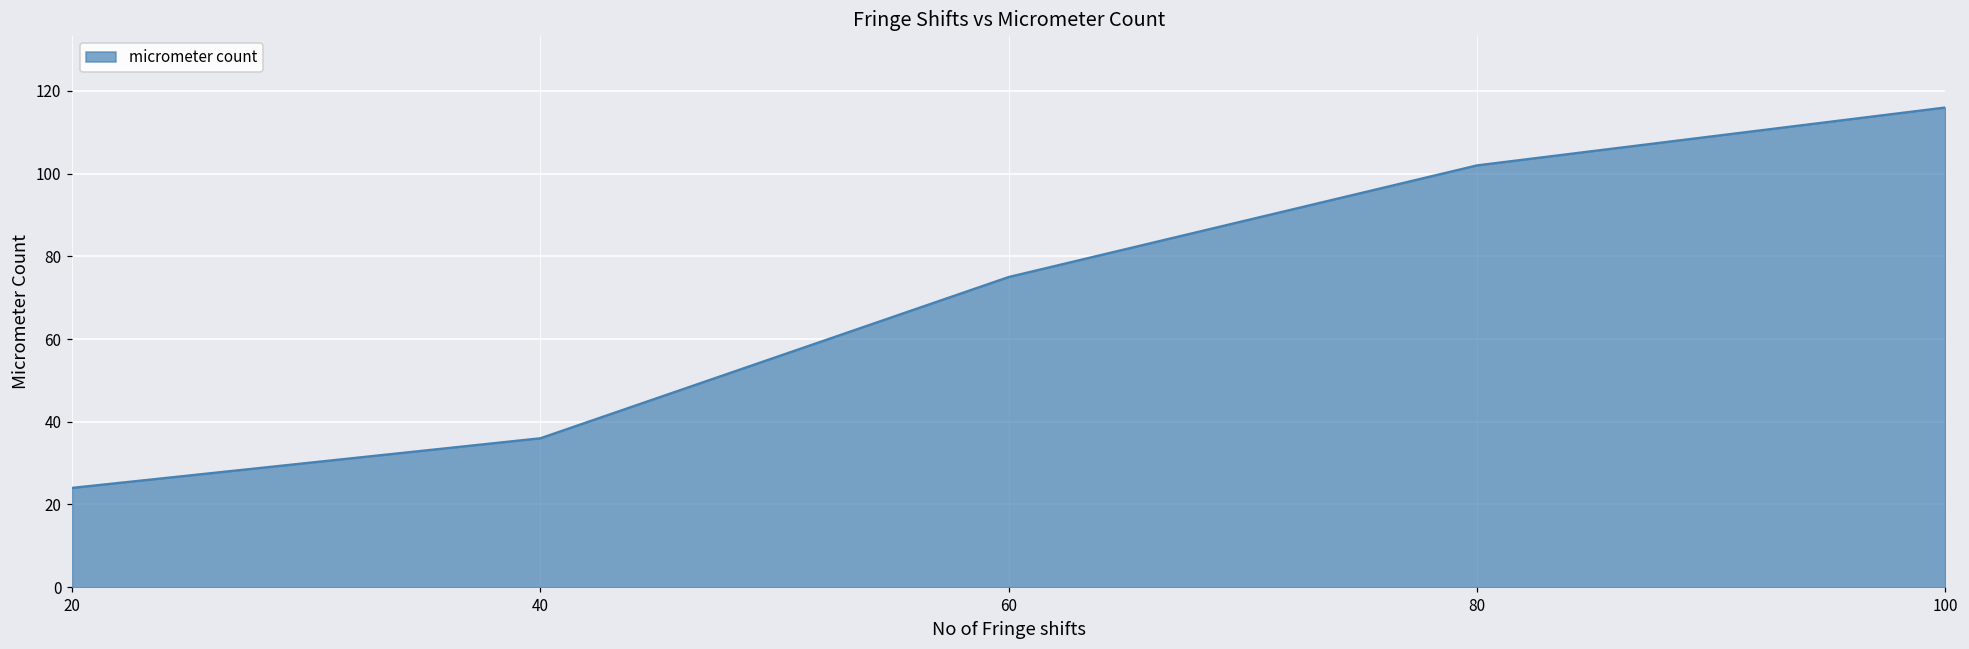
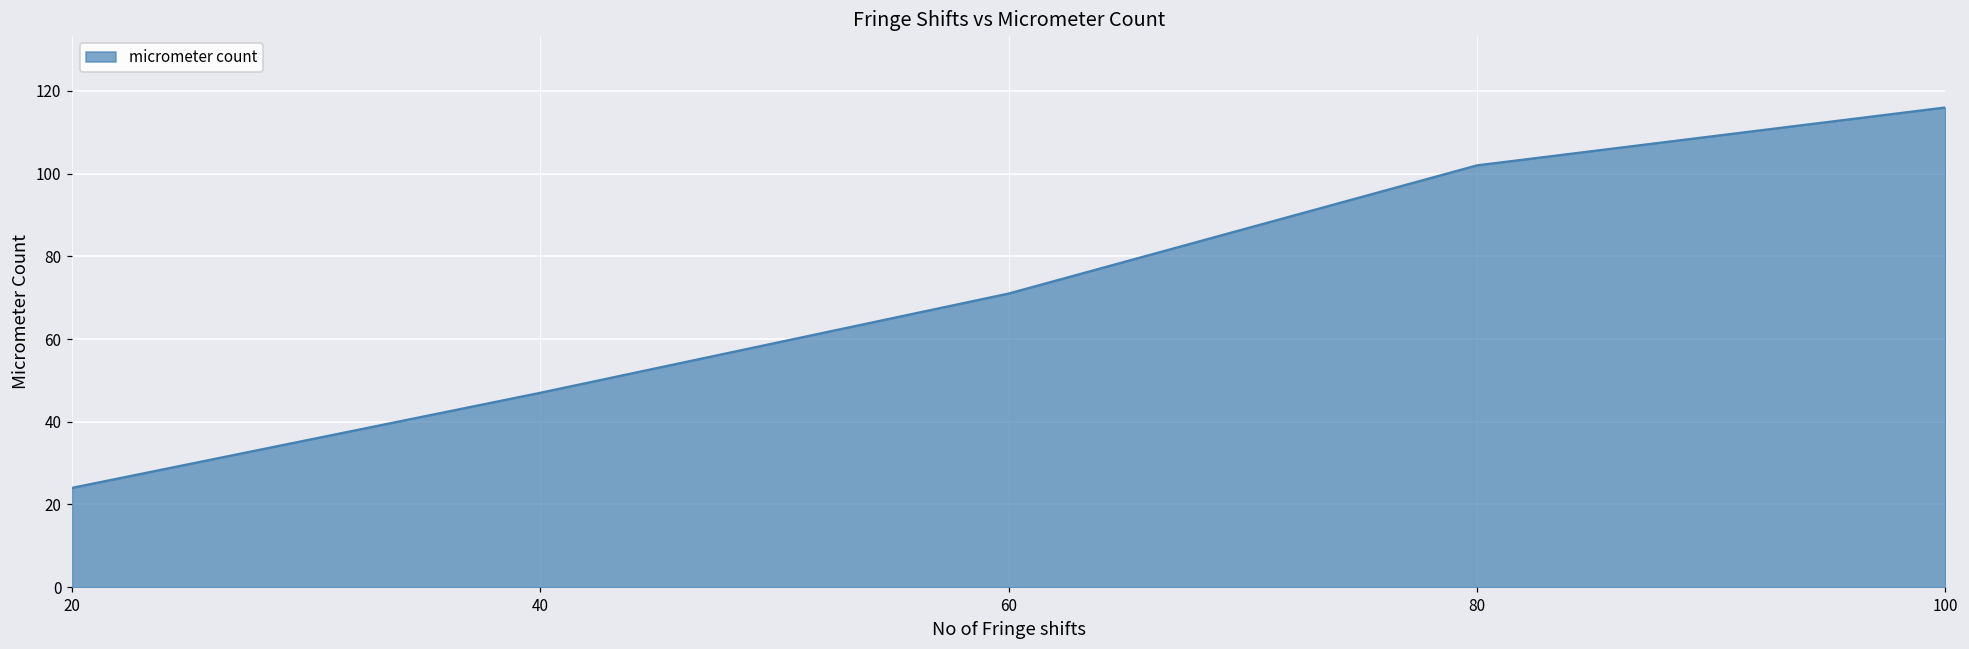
40: 36 -> 47
60: 75 -> 71
